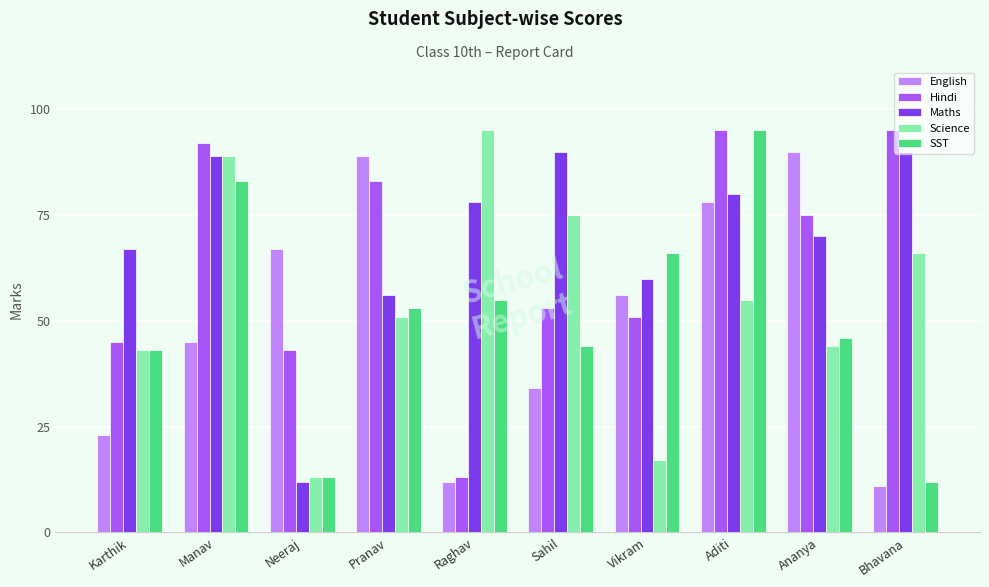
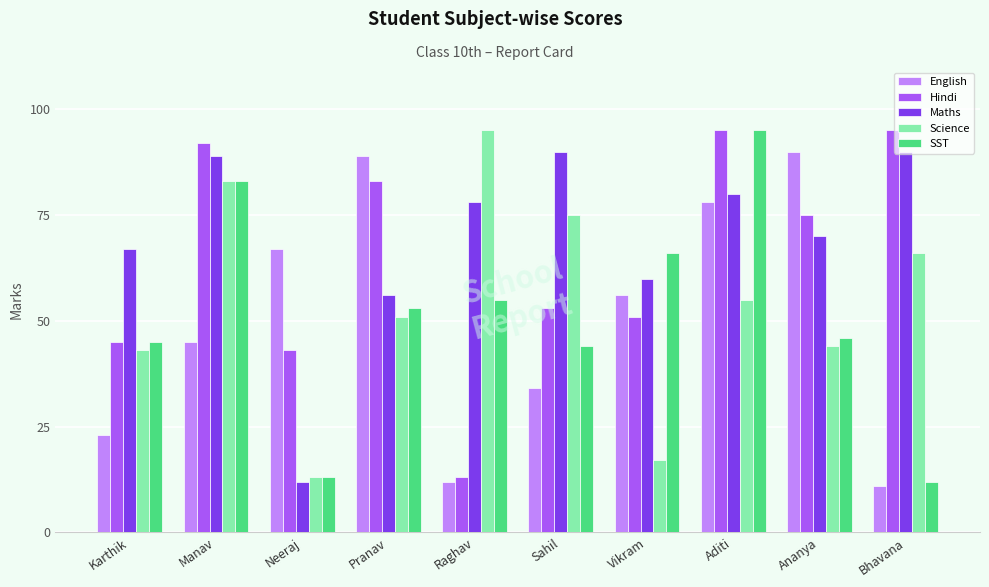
SST, Karthik: 43 -> 45
Science, Manav: 89 -> 83
